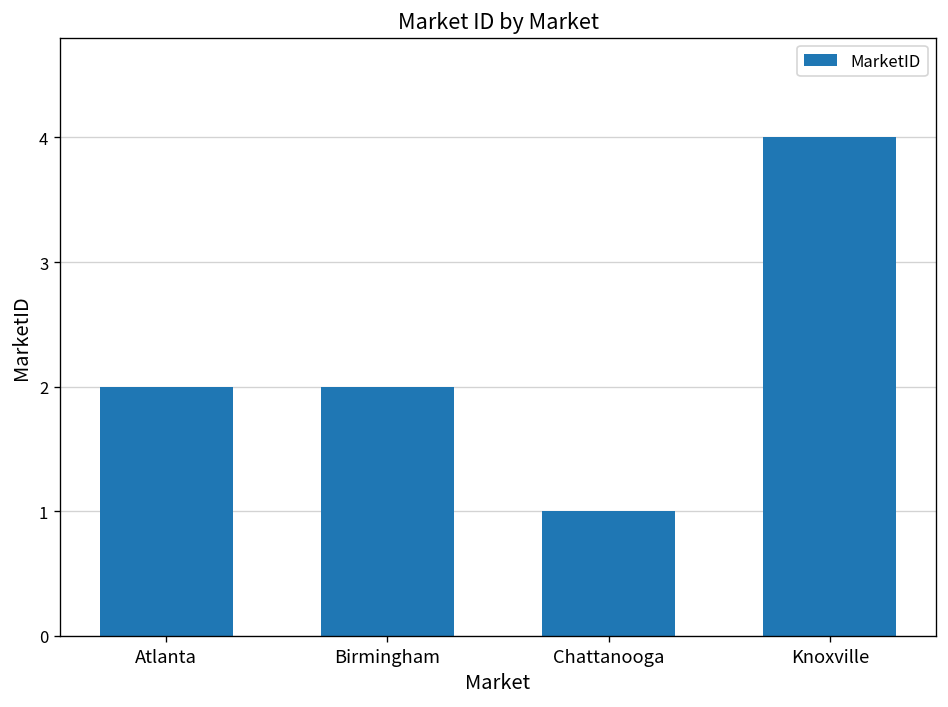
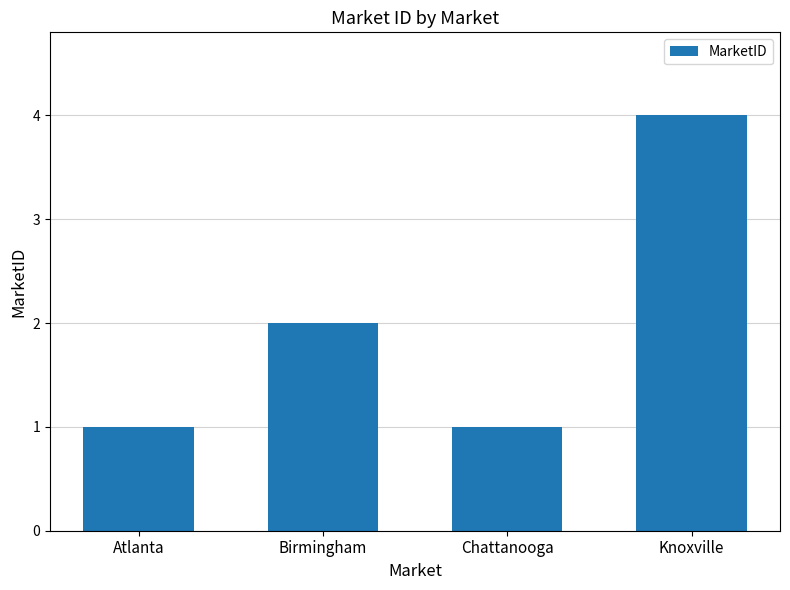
Atlanta: 2 -> 1
